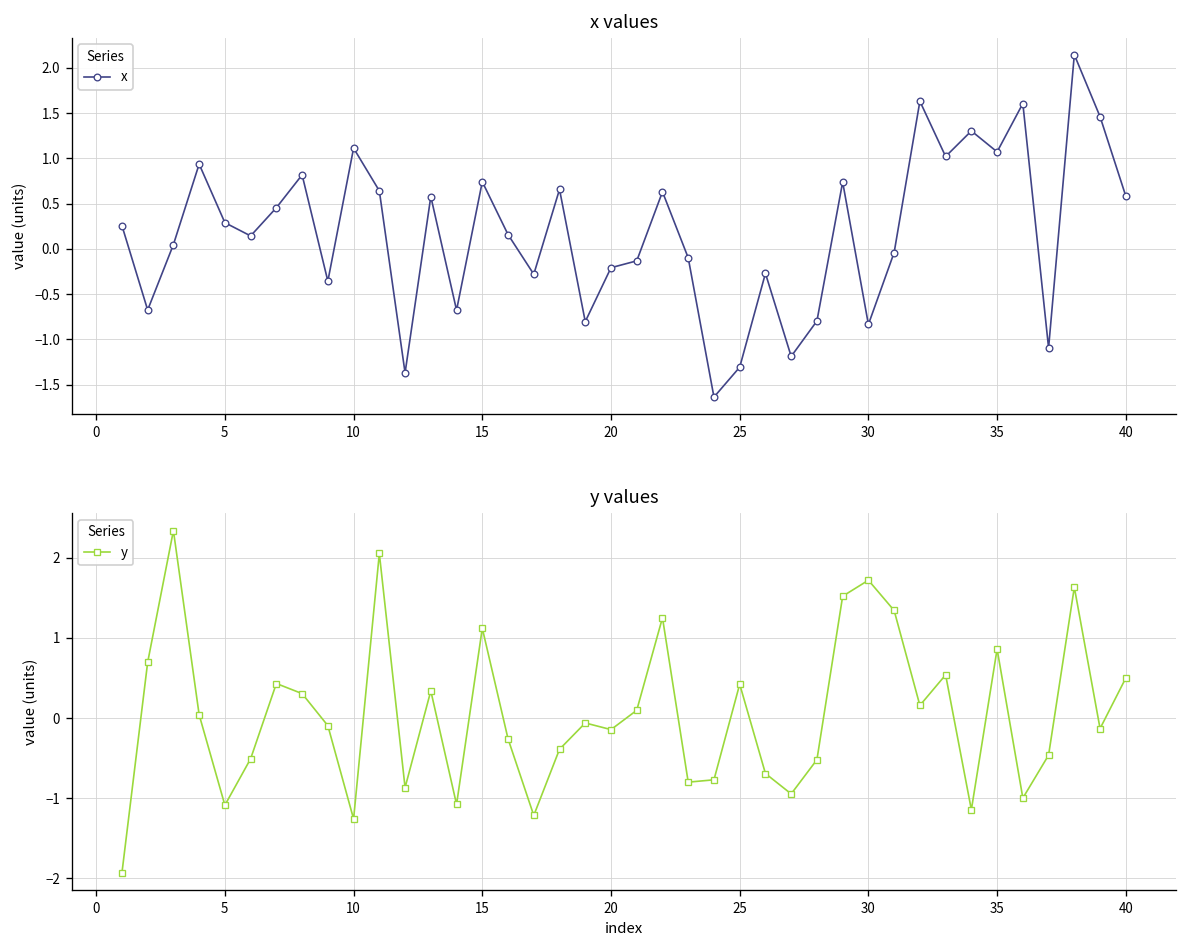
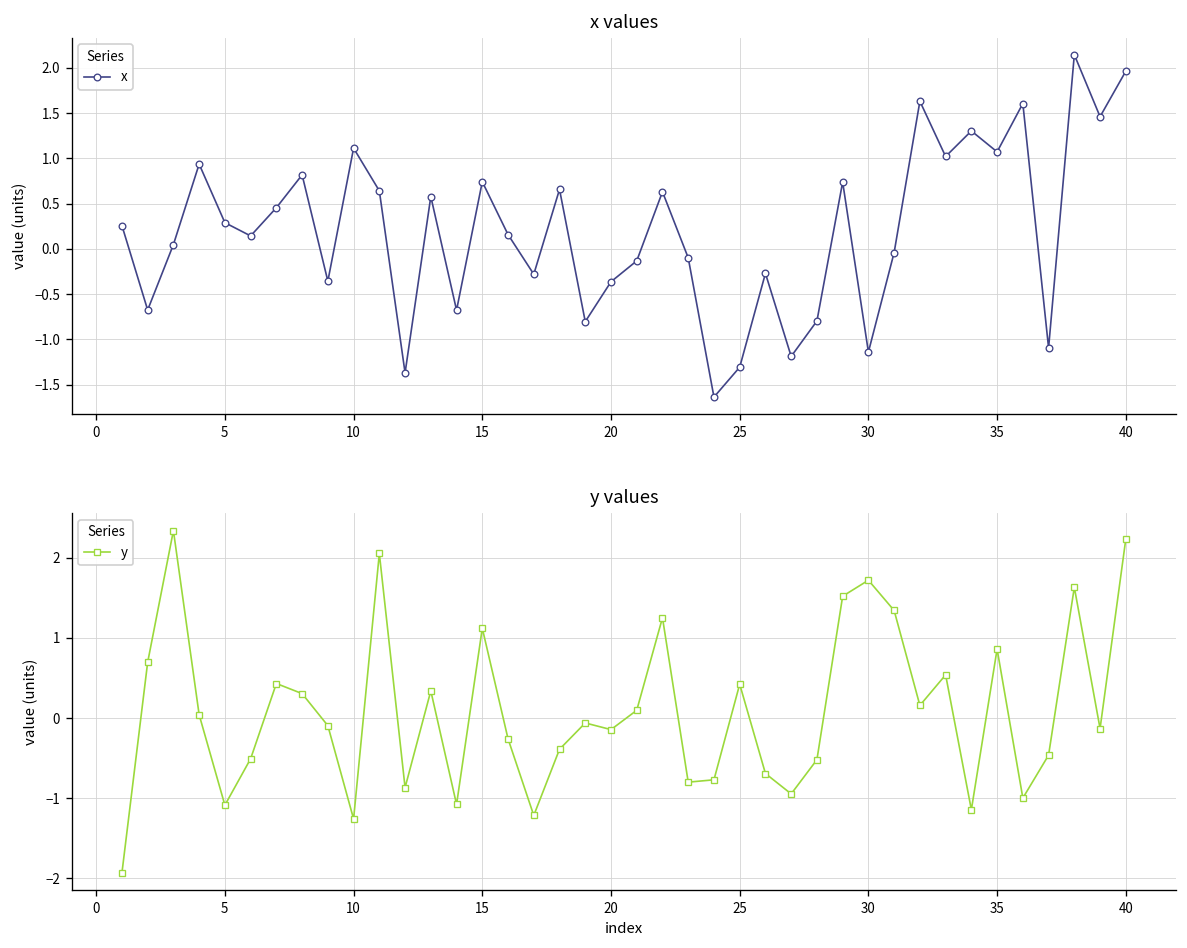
x values, 20: -0.2 -> -0.4
x values, 30: -0.8 -> -1.1
x values, 40: 0.6 -> 2.0
y values, 40: 0.5 -> 2.2
